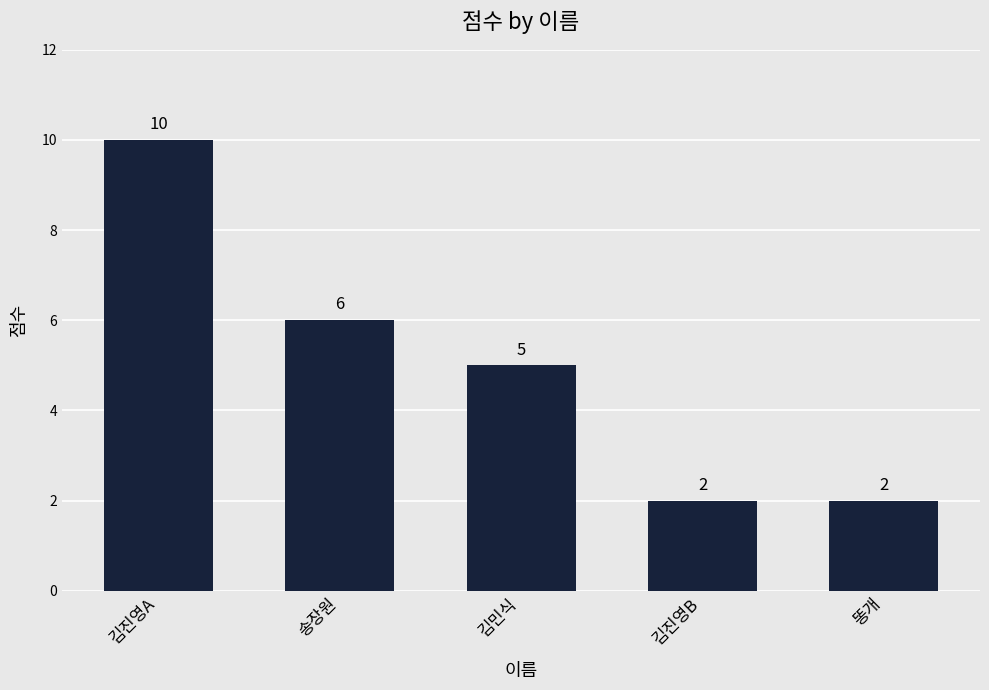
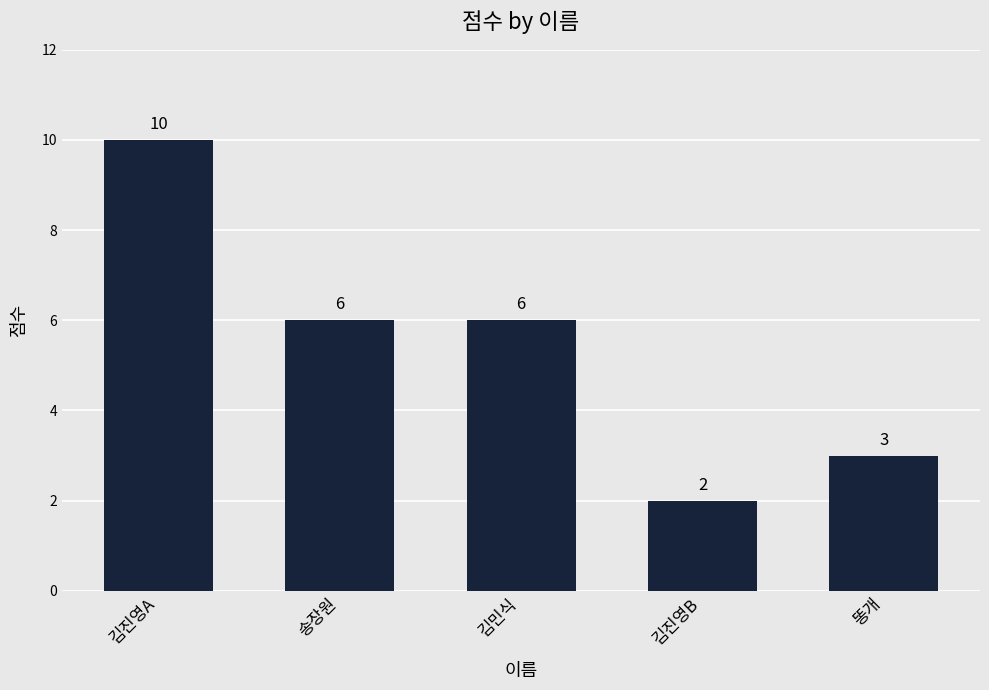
김민식: 5 -> 6
똥개: 2 -> 3
